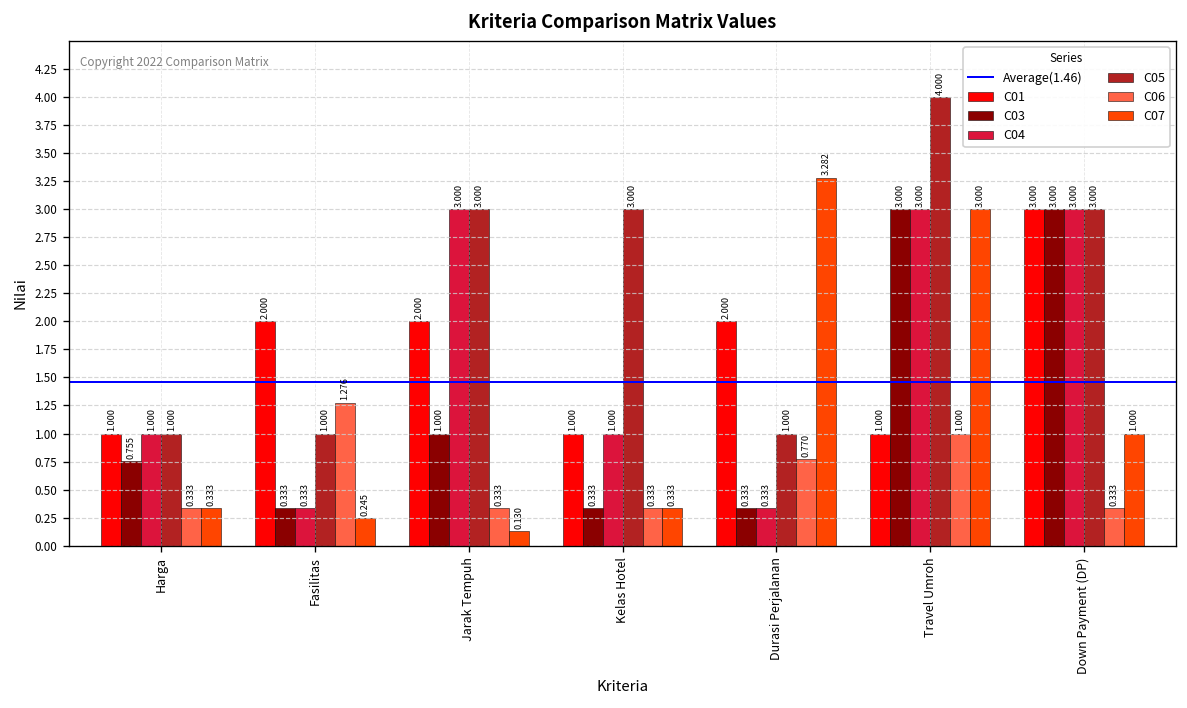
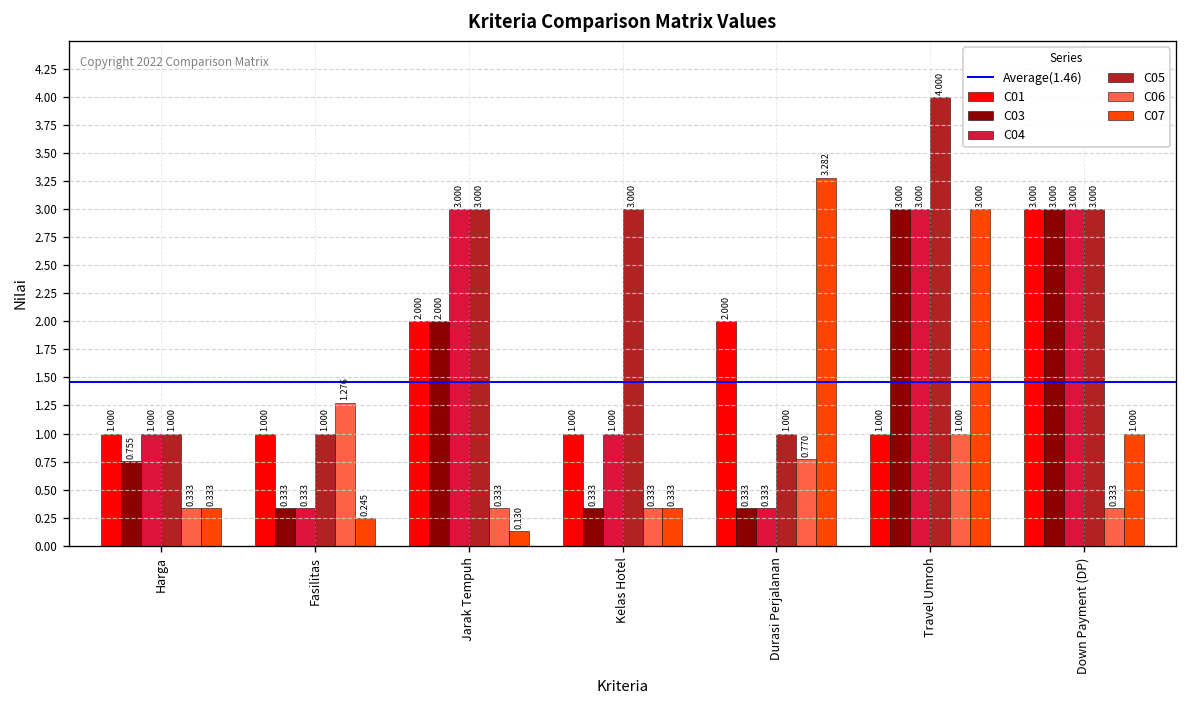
C01, Fasilitas: 2.000 -> 1.000
C03, Jarak Tempuh: 1.000 -> 2.000
